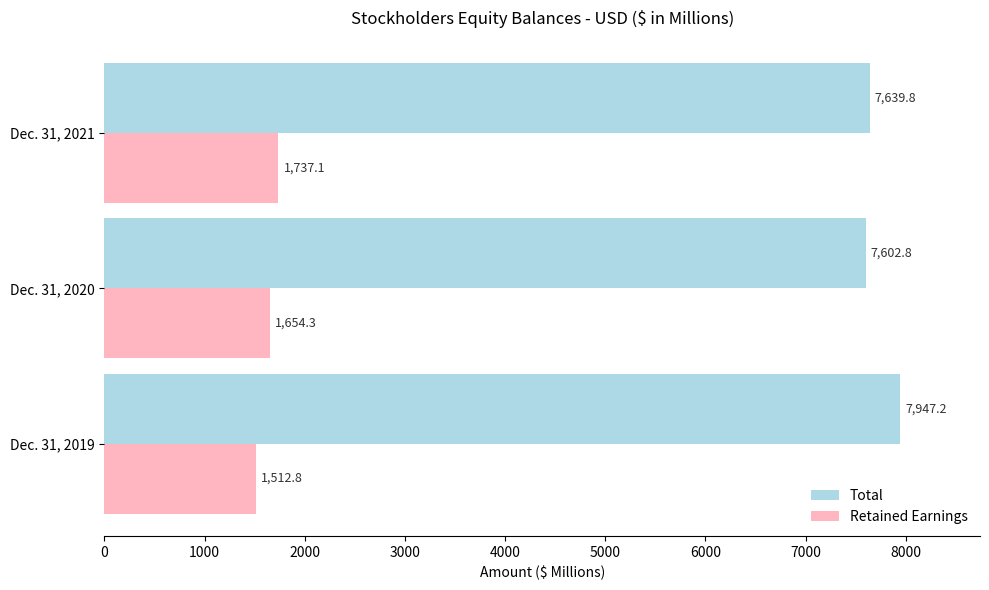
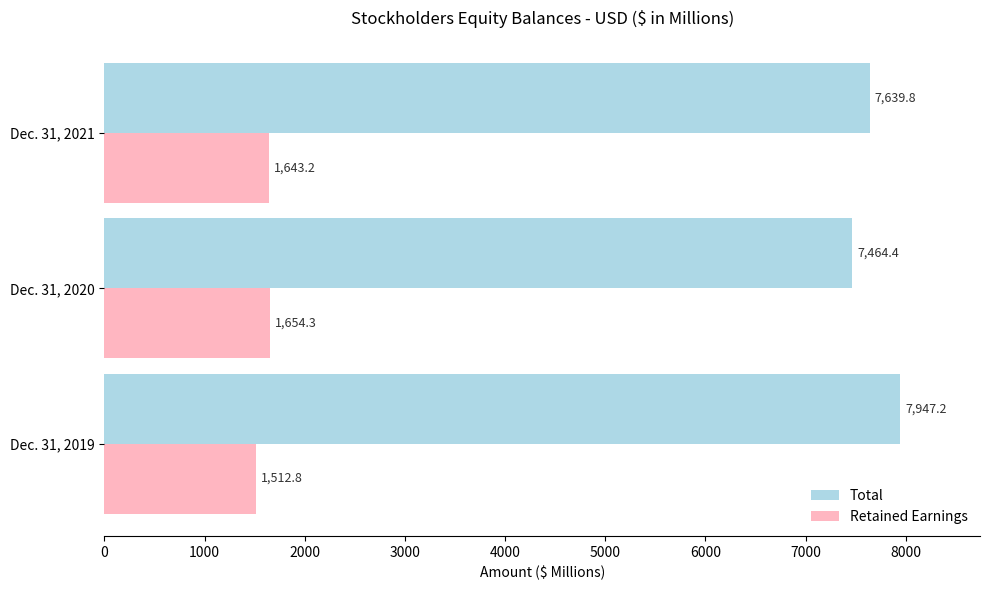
Retained Earnings, Dec. 31, 2021: 1,737.1 -> 1,643.2
Total, Dec. 31, 2020: 7,602.8 -> 7,464.4
